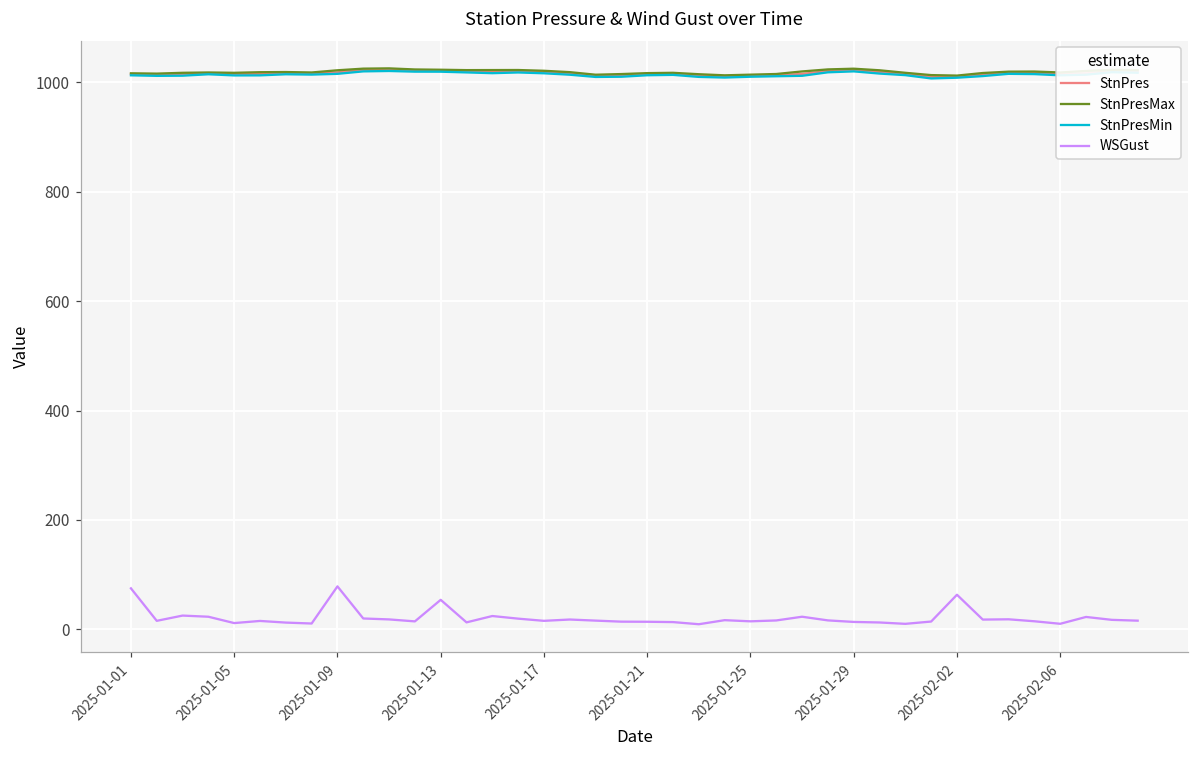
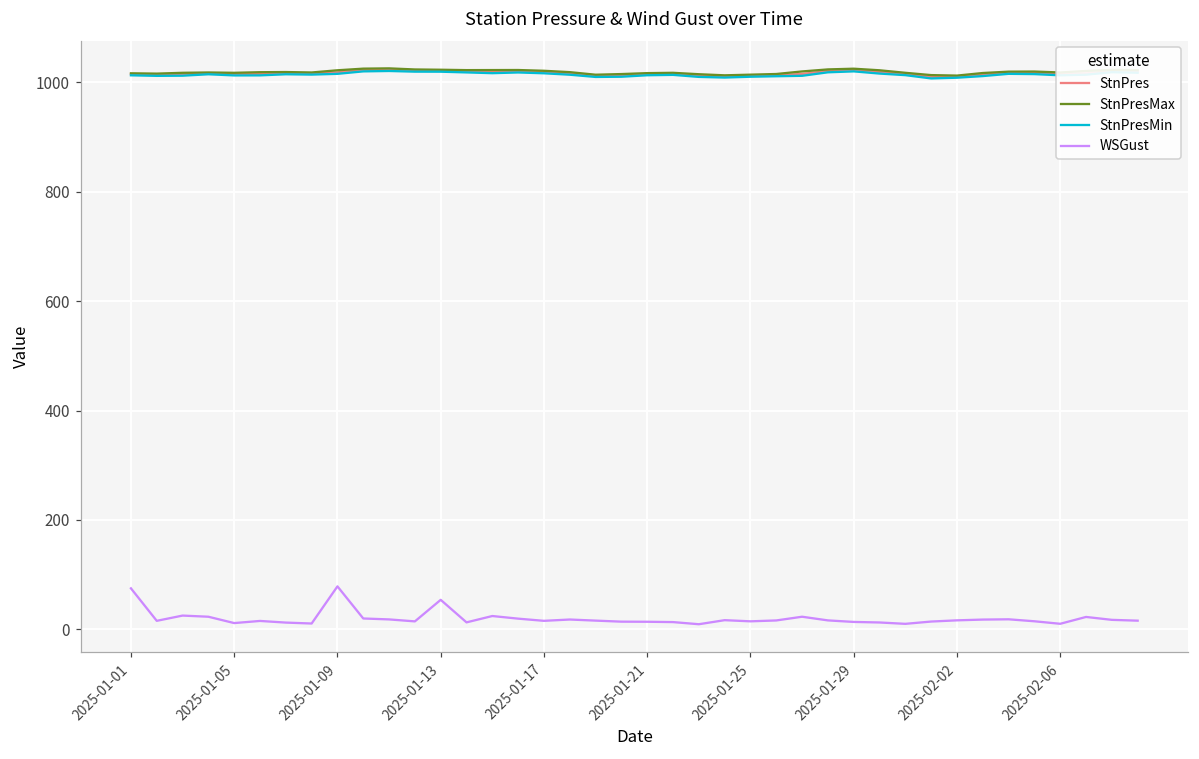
WSGust, 2025-02-02: 60 -> 20
